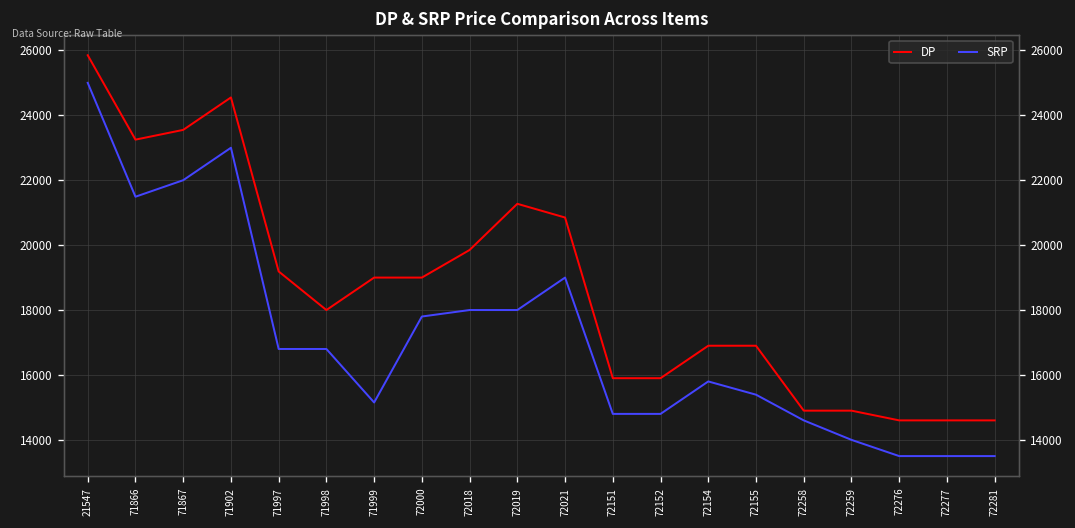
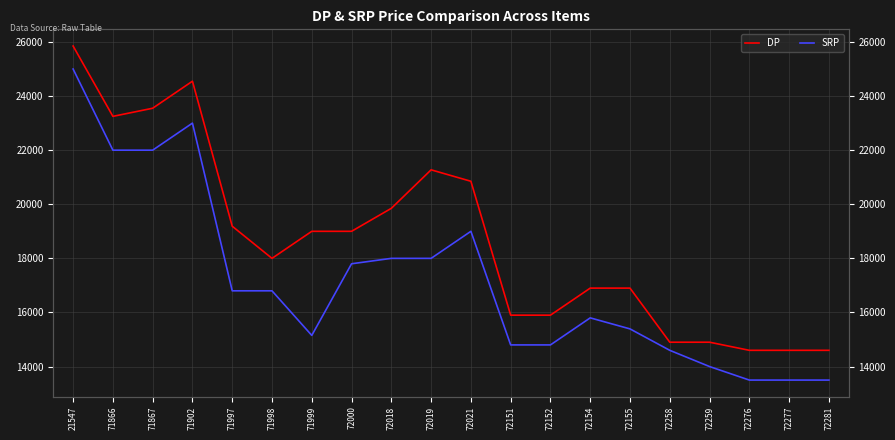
SRP, 71866: 21500 -> 22000
